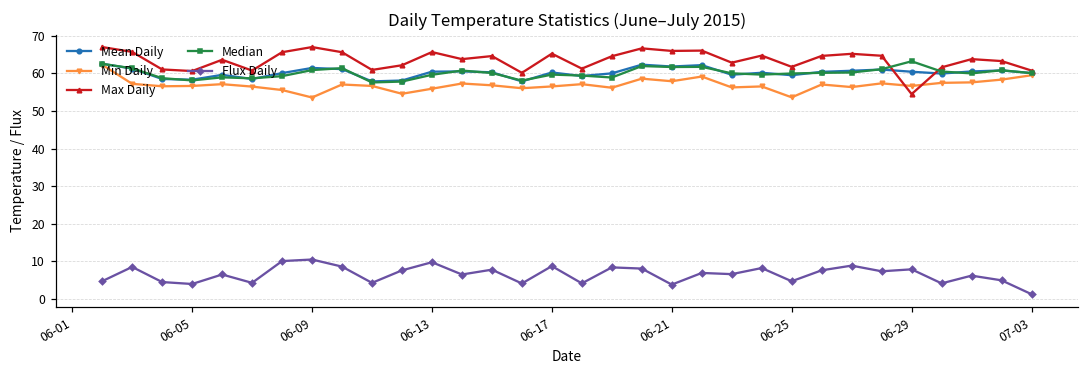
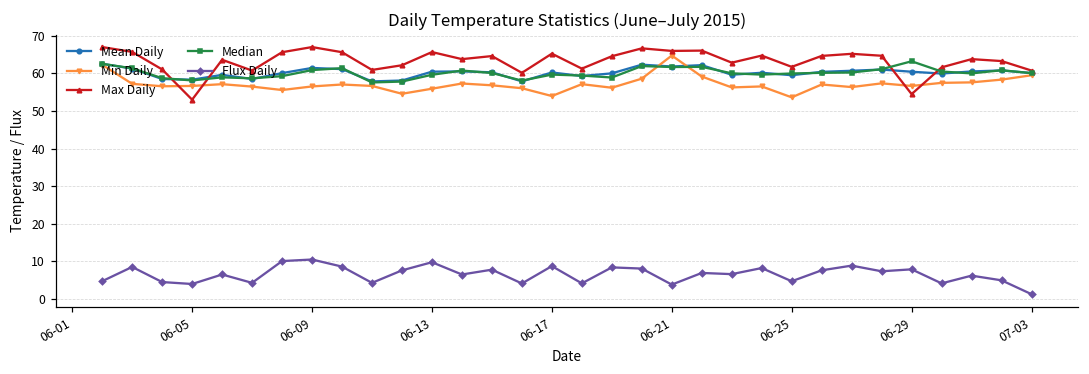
Max Daily, 06-05: 61 -> 53
Min Daily, 06-09: 54 -> 57
Min Daily, 06-17: 57 -> 54
Min Daily, 06-21: 58 -> 65
